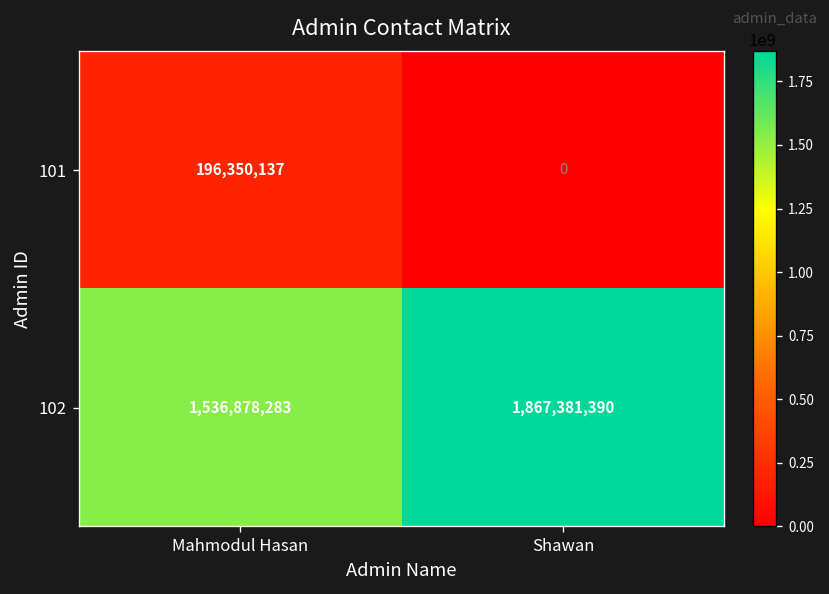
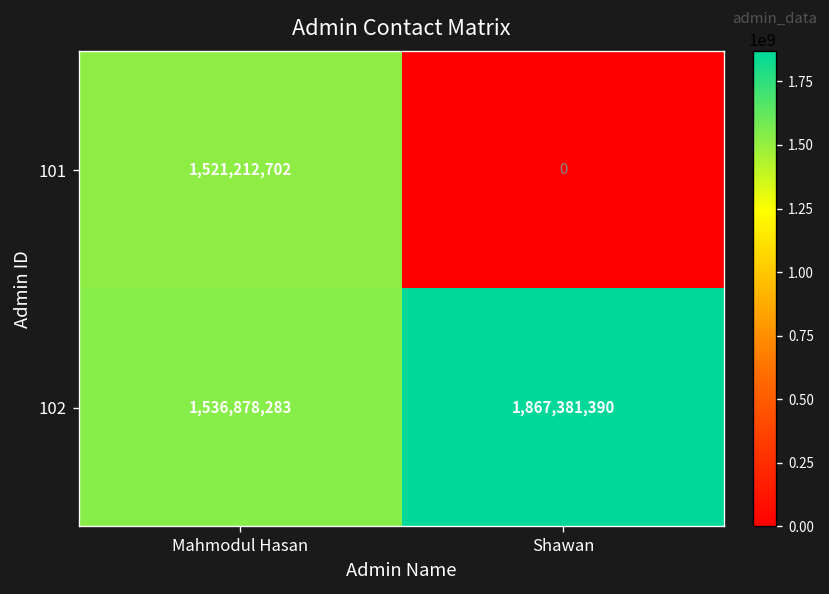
101, Mahmodul Hasan: 196,350,137 -> 1,521,212,702
